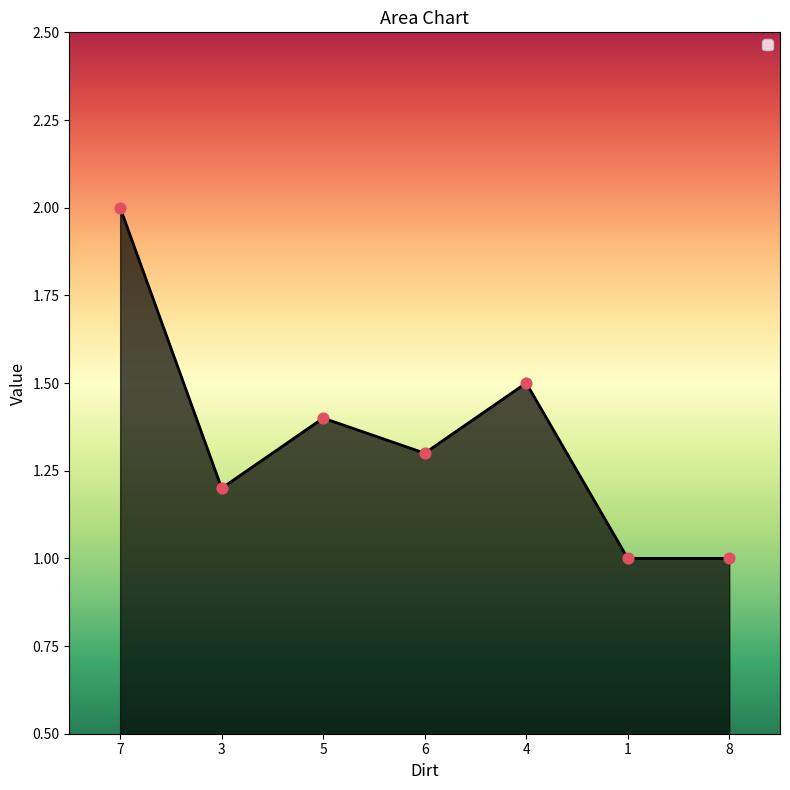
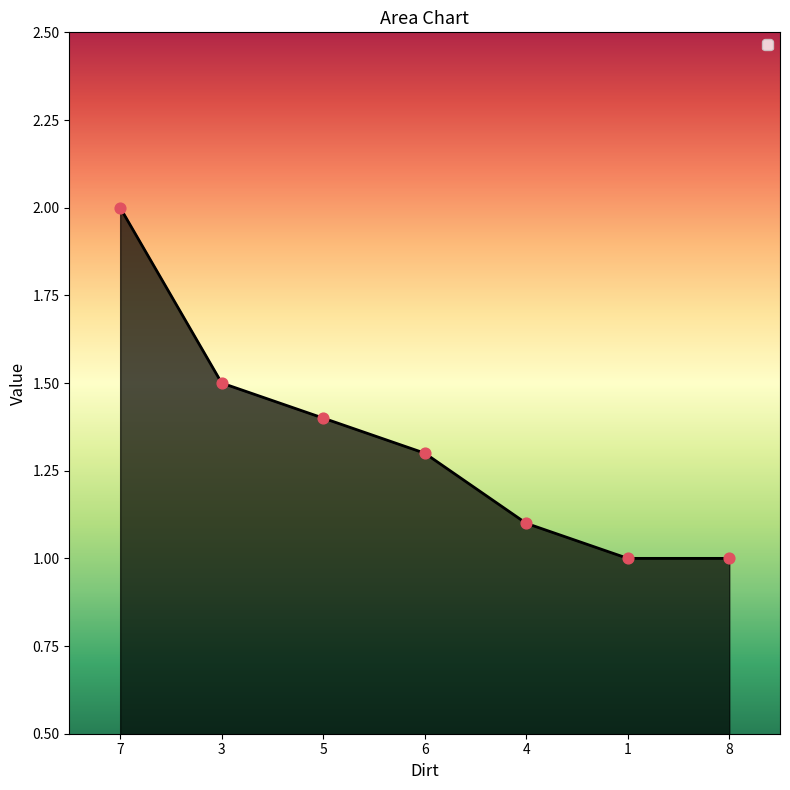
3: 1.2 -> 1.5
4: 1.5 -> 1.1
